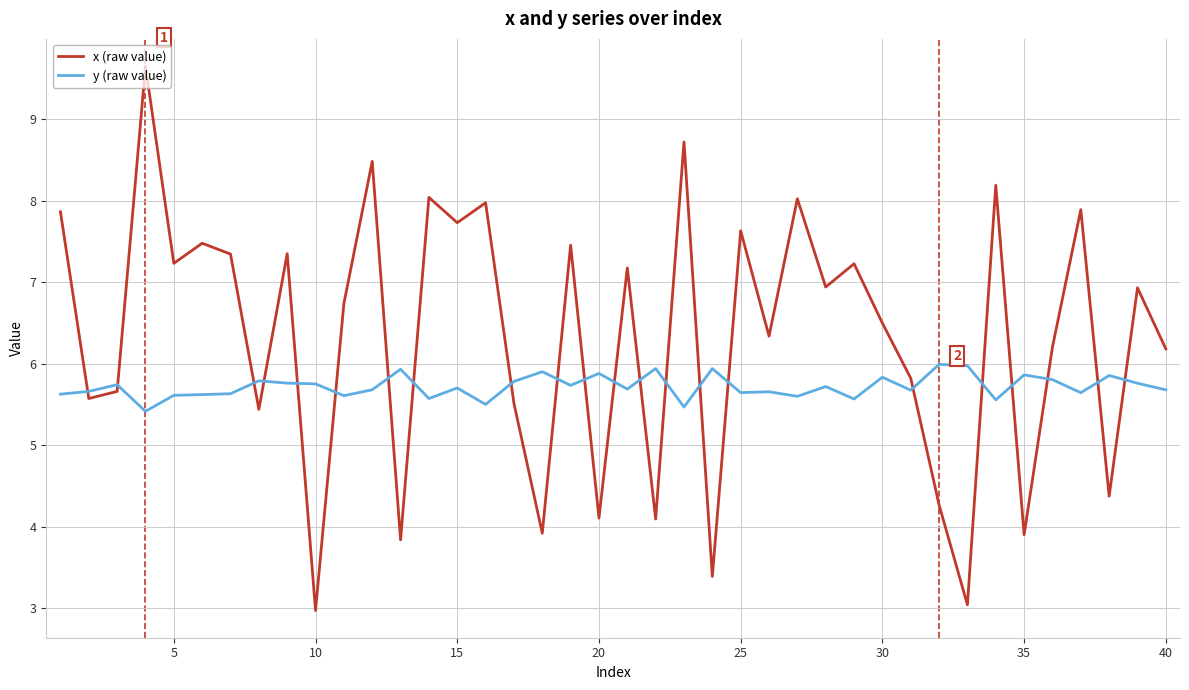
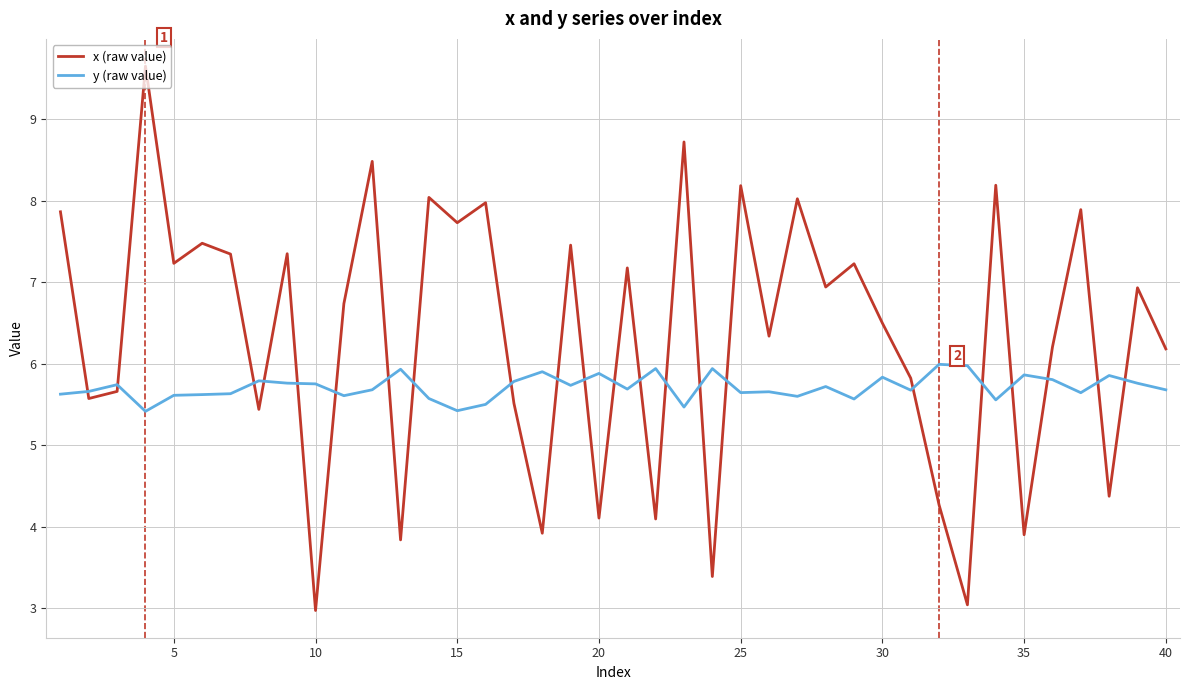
y (raw value), 15: 5.7 -> 5.4
x (raw value), 25: 7.6 -> 8.2
